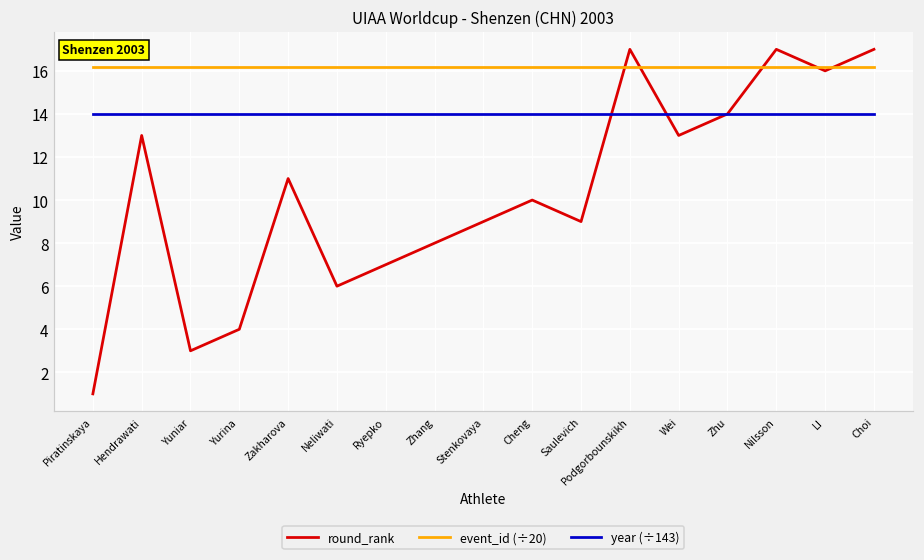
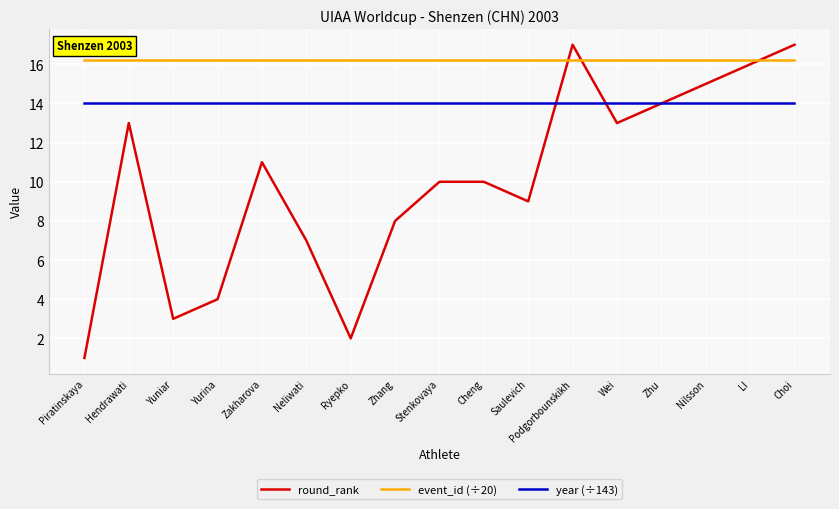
round_rank, Neliwati: 6 -> 7
round_rank, Ryepko: 7 -> 2
round_rank, Stenkovaya: 9 -> 10
round_rank, Nilsson: 17 -> 15
